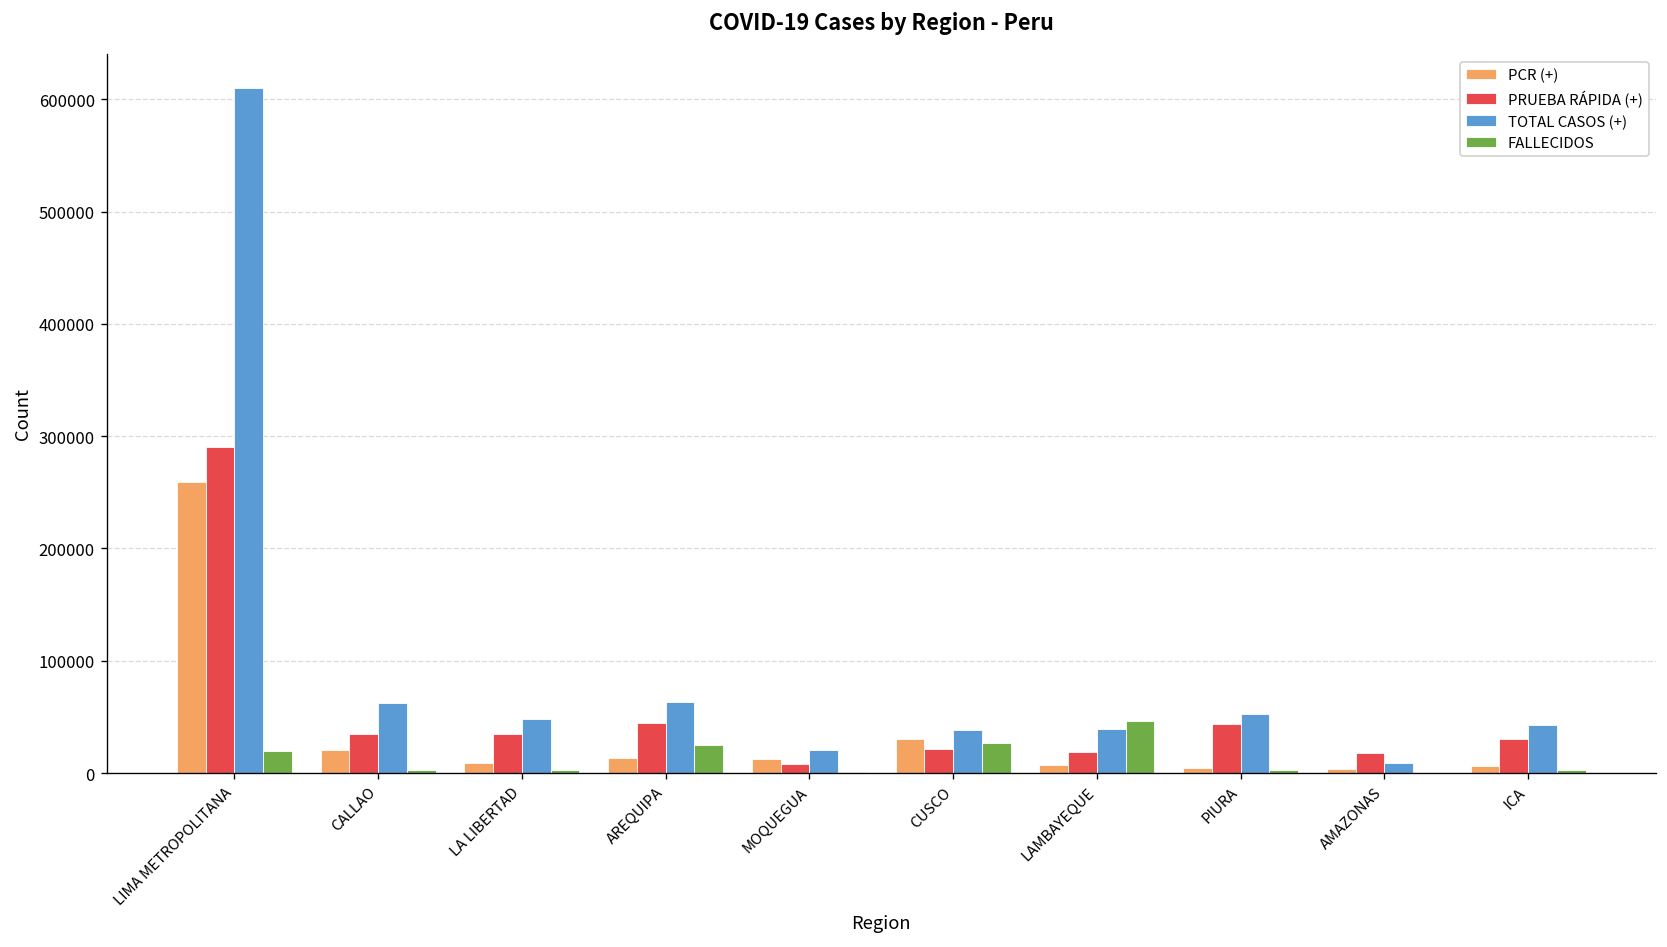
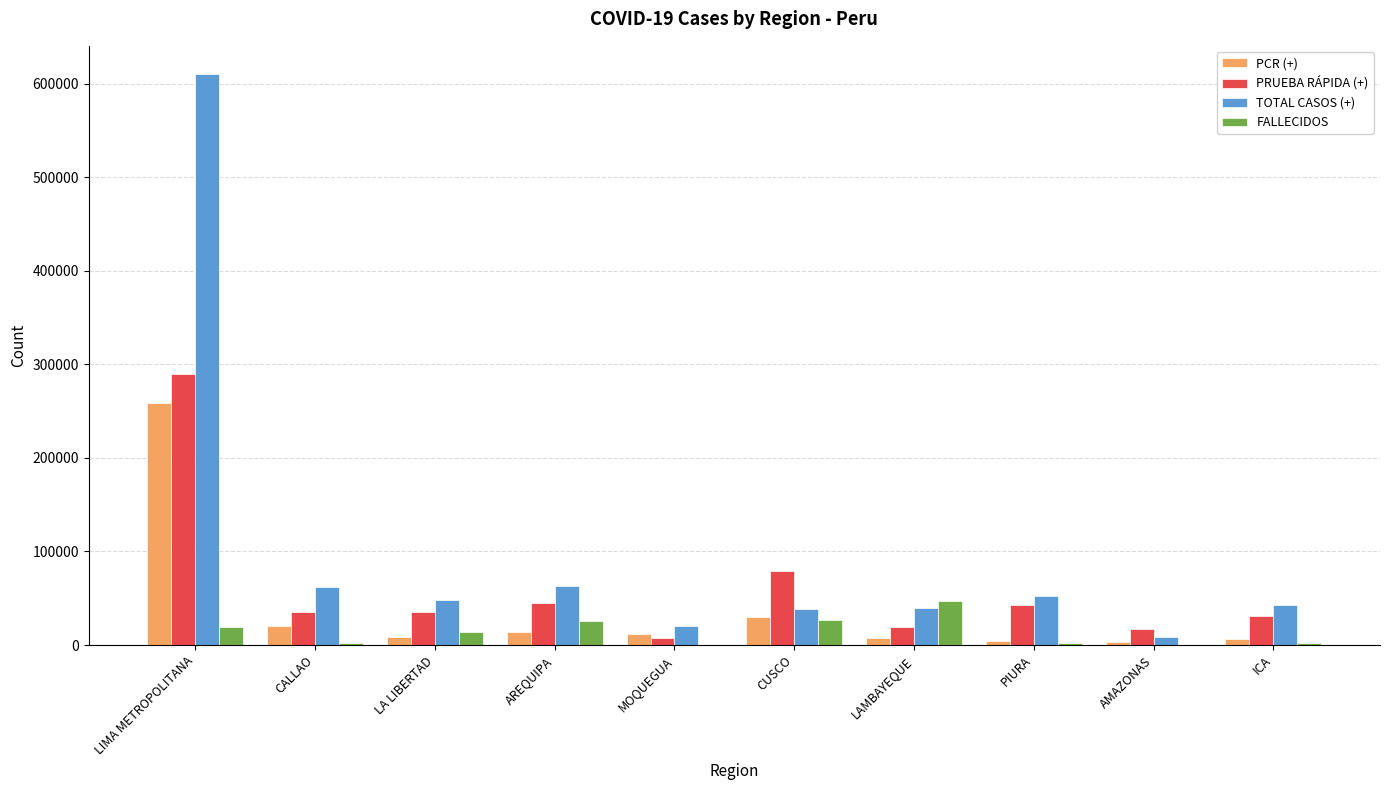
FALLECIDOS, LA LIBERTAD: 0 -> 10000
PRUEBA RÁPIDA (+), CUSCO: 20000 -> 80000
